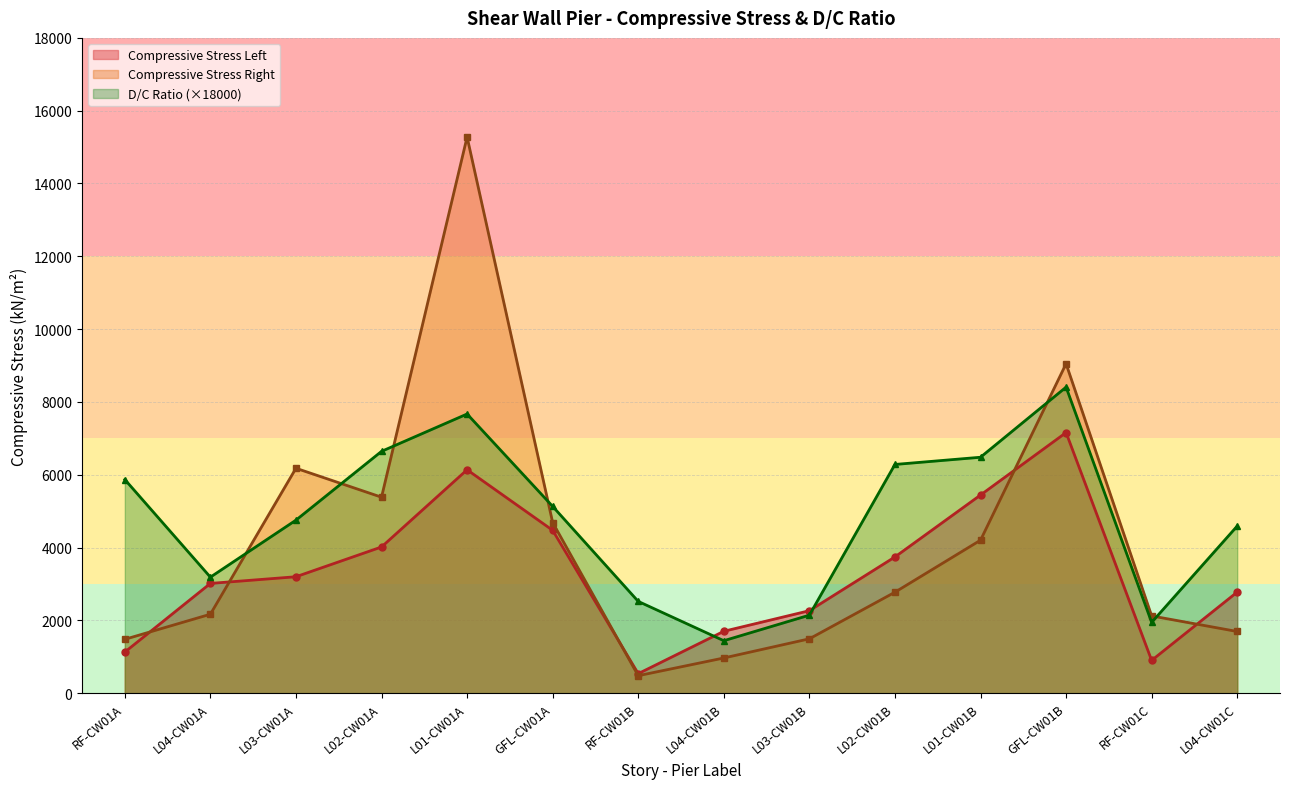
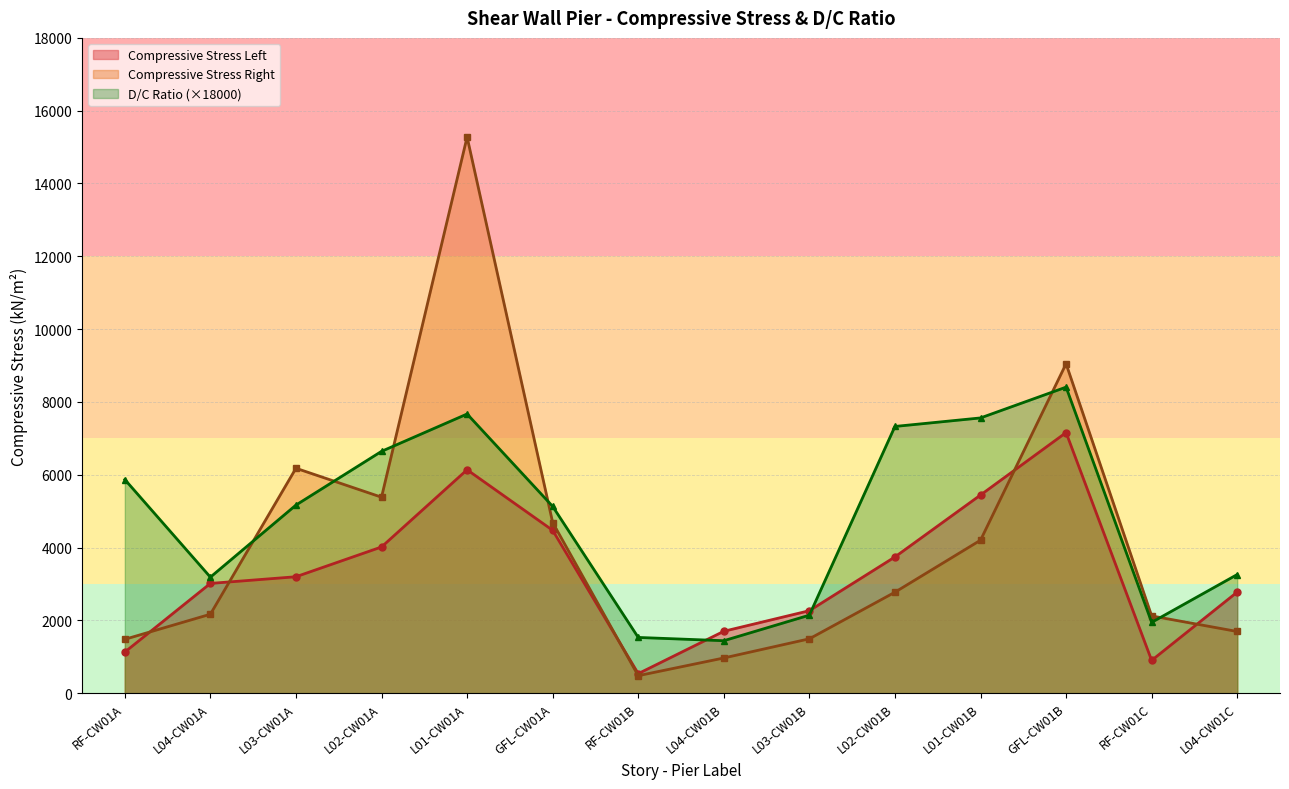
D/C Ratio (×18000), L03-CW01A: 4800 -> 5200
D/C Ratio (×18000), RF-CW01B: 2500 -> 1500
D/C Ratio (×18000), L02-CW01B: 6300 -> 7300
D/C Ratio (×18000), L01-CW01B: 6500 -> 7600
D/C Ratio (×18000), L04-CW01C: 4600 -> 3300
